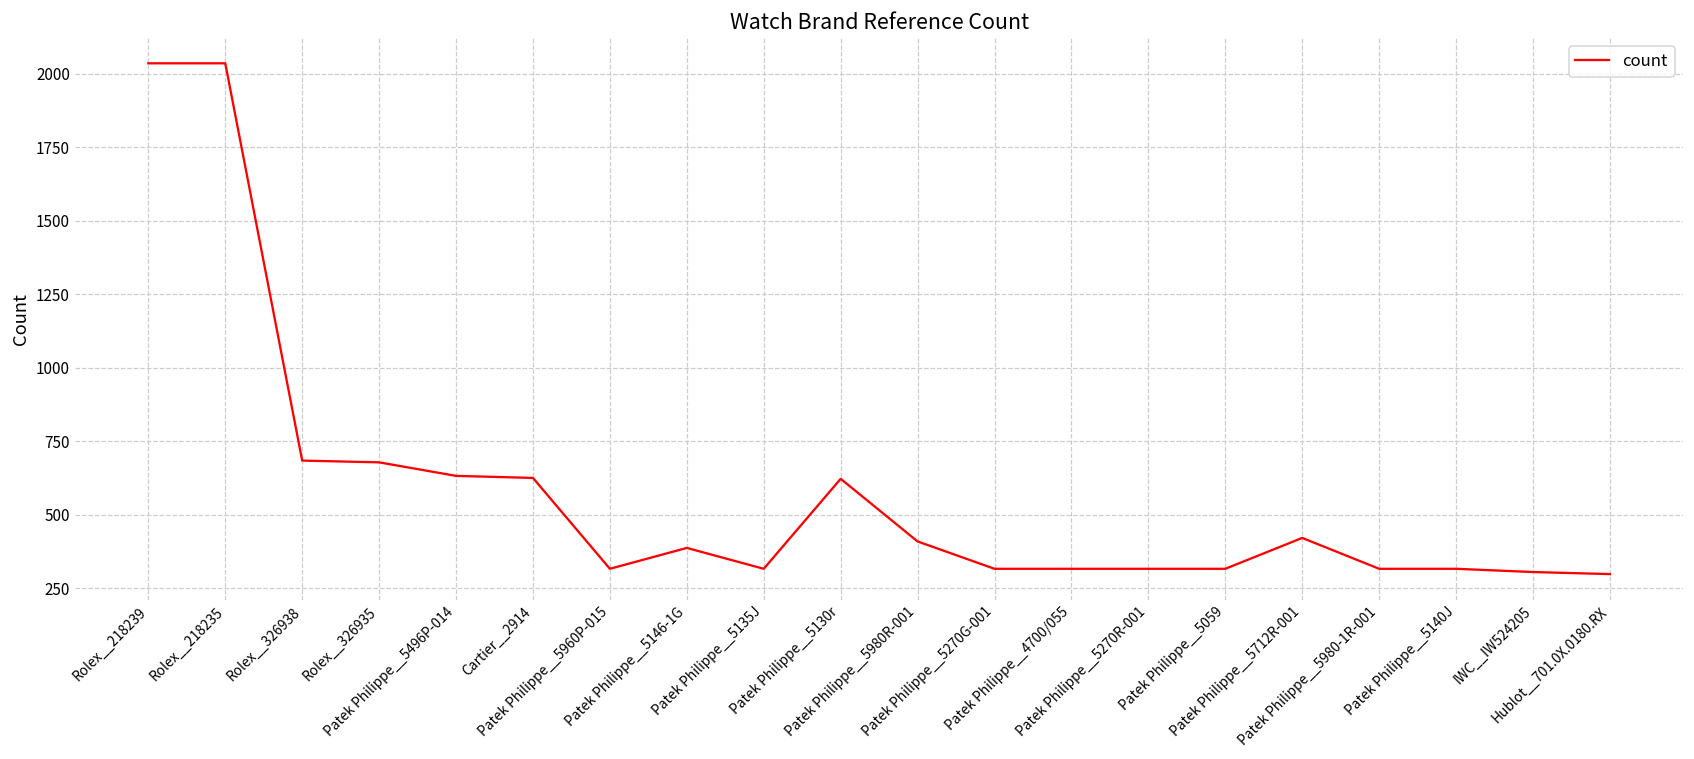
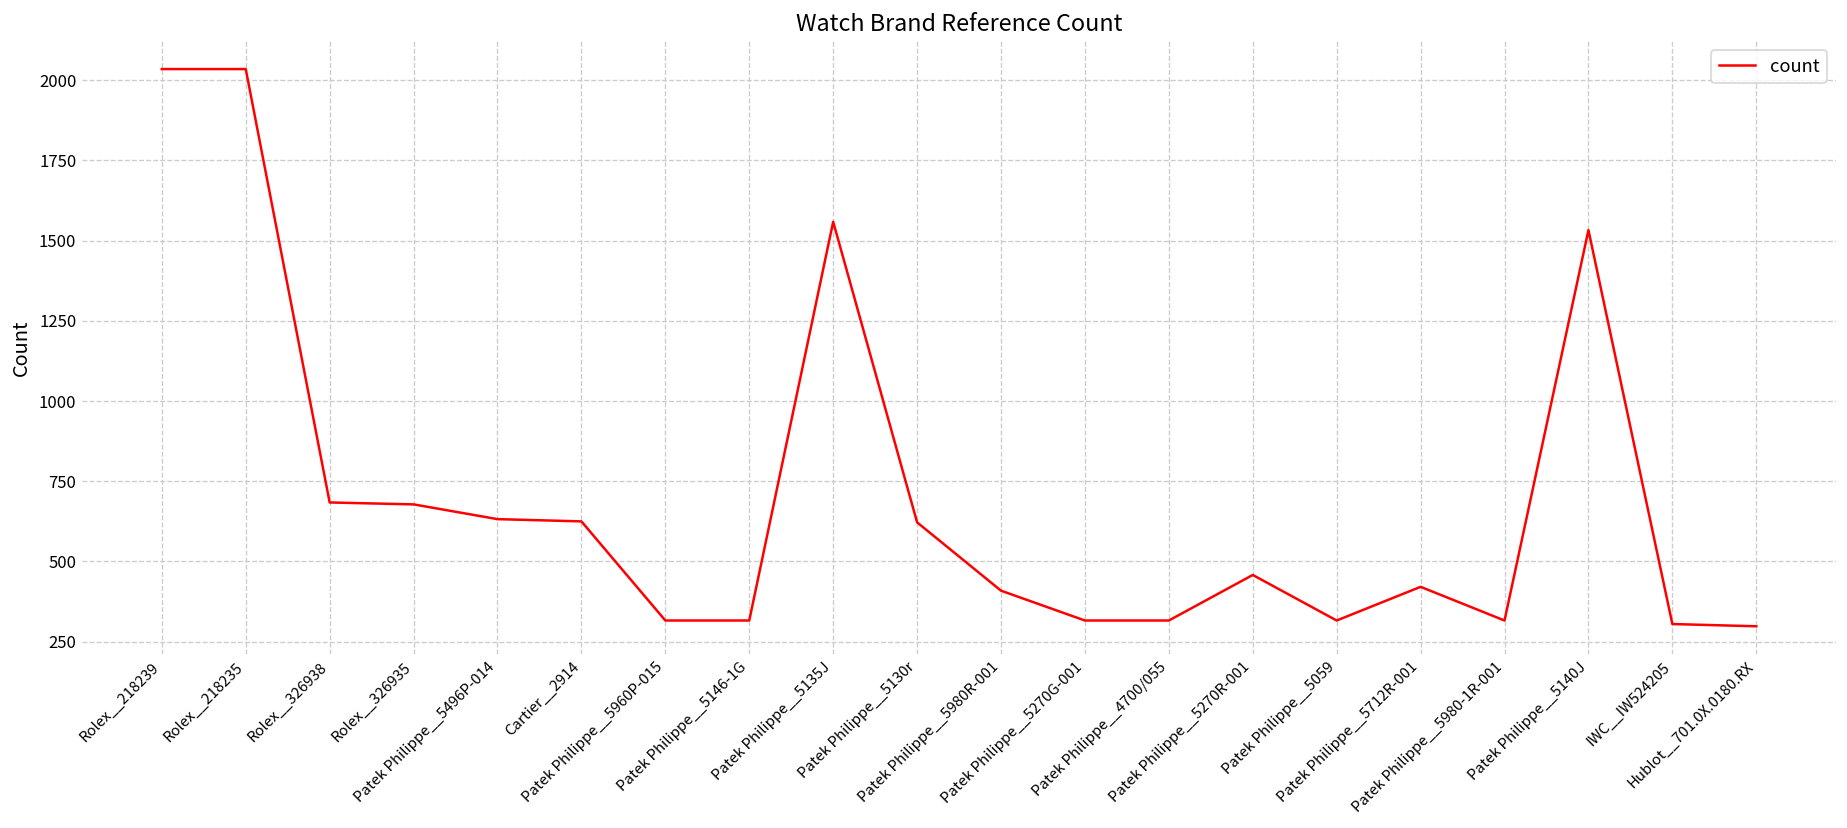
Patek Philippe__5146-1G: 390 -> 320
Patek Philippe__5135J: 320 -> 1560
Patek Philippe__5270R-001: 320 -> 460
Patek Philippe__5140J: 320 -> 1530
